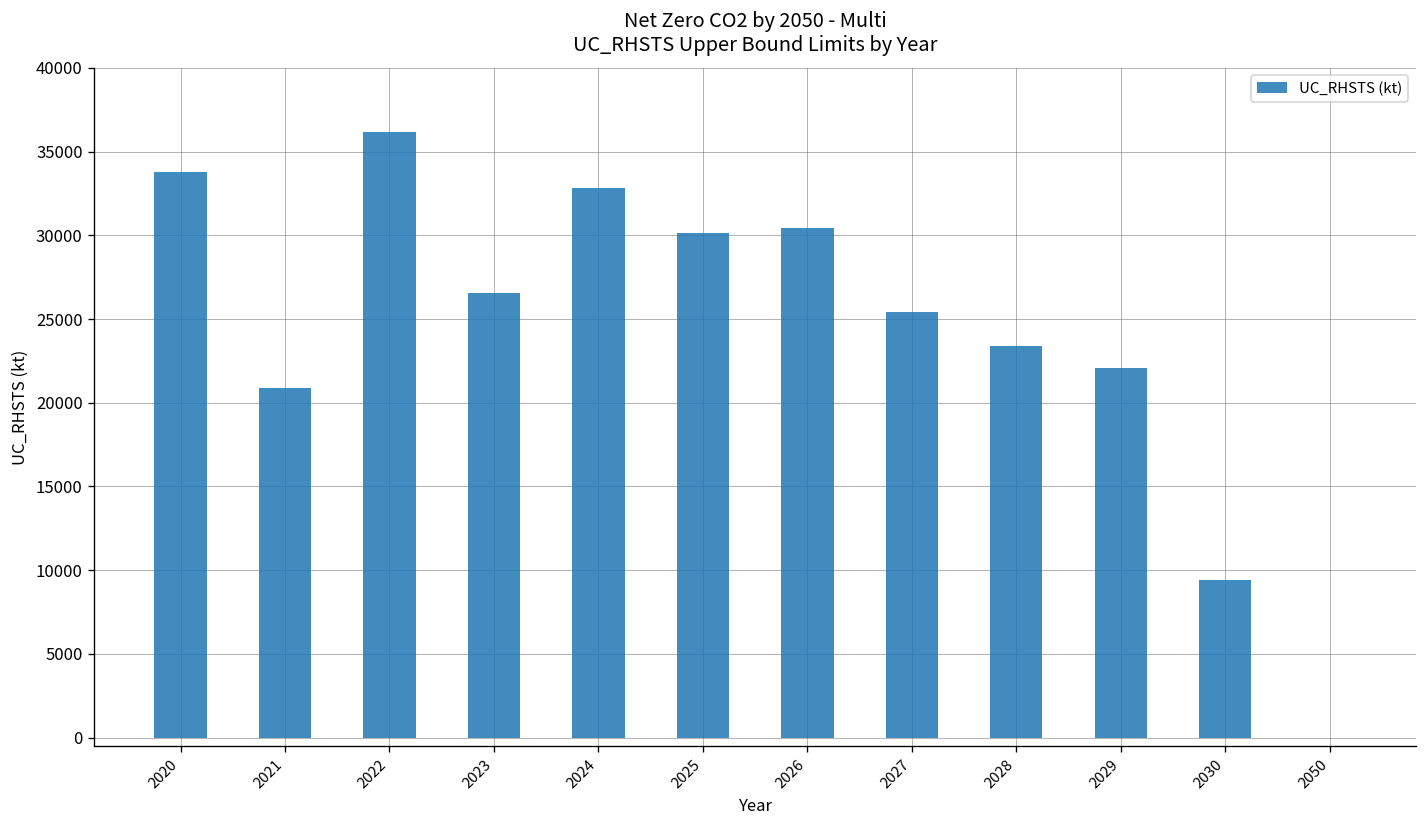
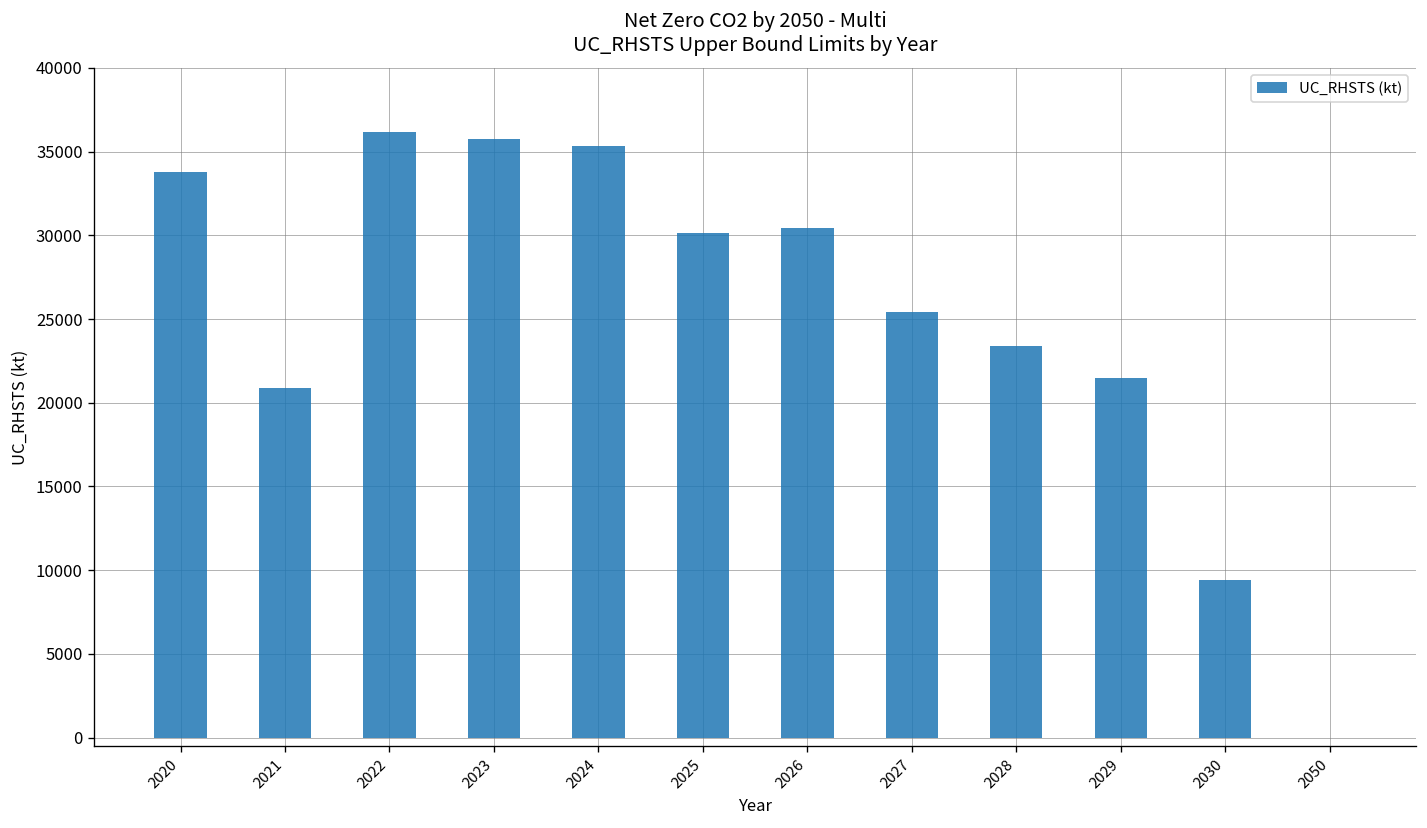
2023: 26600 -> 35700
2024: 32800 -> 35300
2029: 22100 -> 21500
